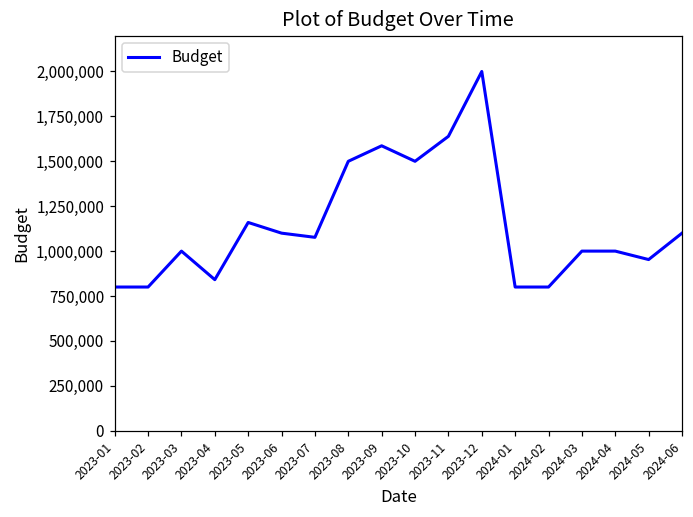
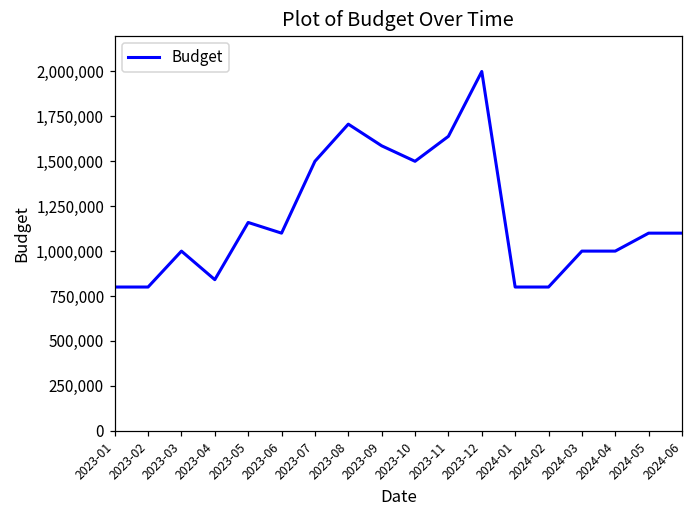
2023-07: 1,080,000 -> 1,500,000
2023-08: 1,500,000 -> 1,710,000
2024-05: 950,000 -> 1,100,000
